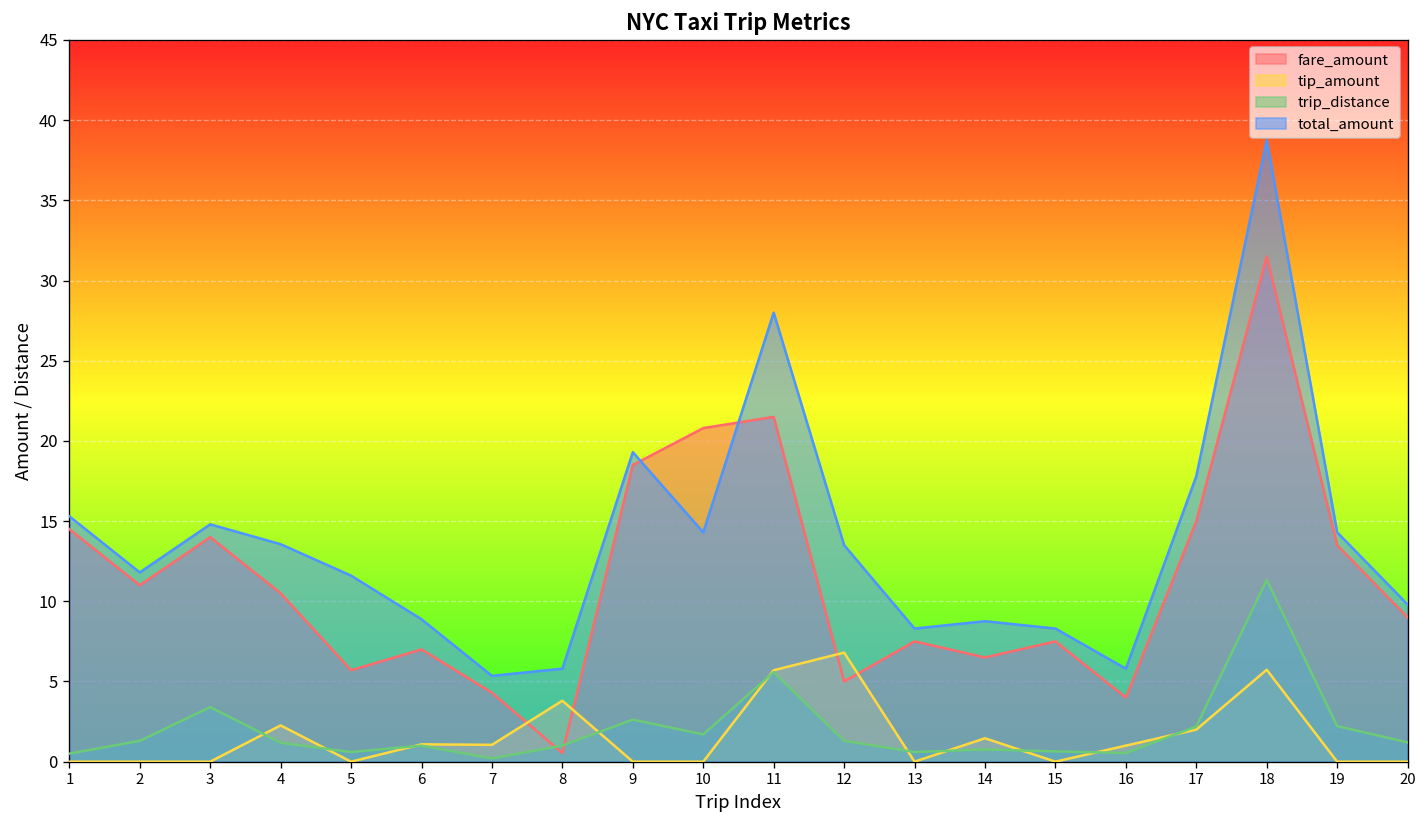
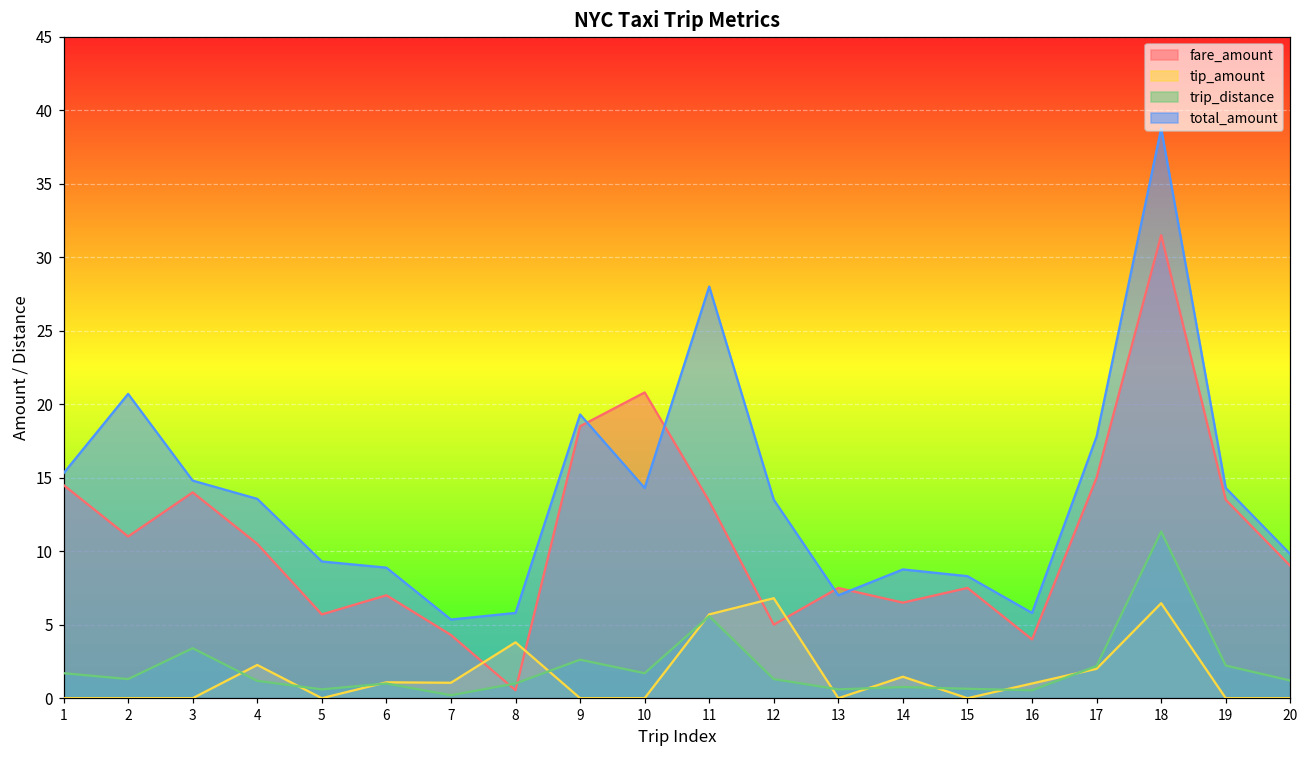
trip_distance, 1: 0.5 -> 1.7
total_amount, 2: 11.8 -> 20.7
total_amount, 5: 11.6 -> 9.3
fare_amount, 11: 21.5 -> 13.4
total_amount, 13: 8.3 -> 7.0
tip_amount, 18: 5.7 -> 6.5
